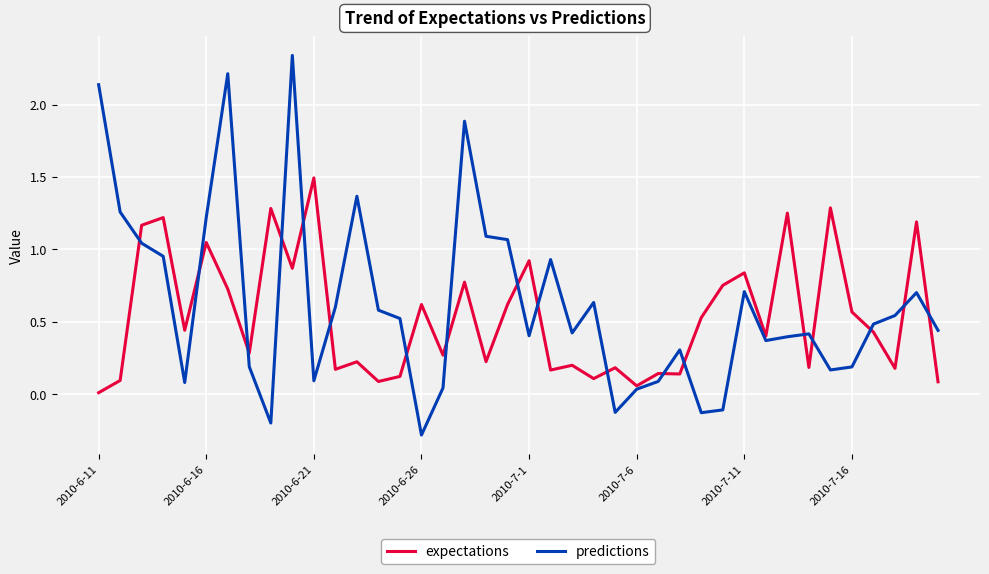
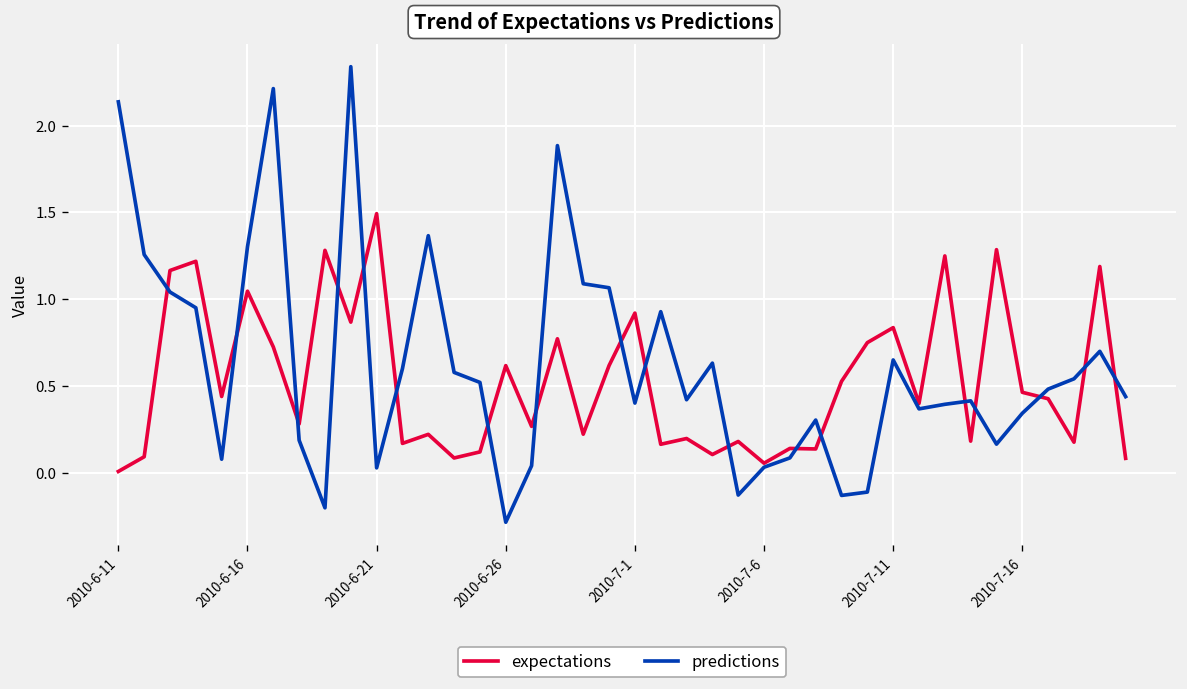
predictions, 2010-6-16: 1.22 -> 1.30
predictions, 2010-6-21: 0.09 -> 0.03
predictions, 2010-7-11: 0.71 -> 0.65
expectations, 2010-7-16: 0.57 -> 0.46
predictions, 2010-7-16: 0.19 -> 0.34
